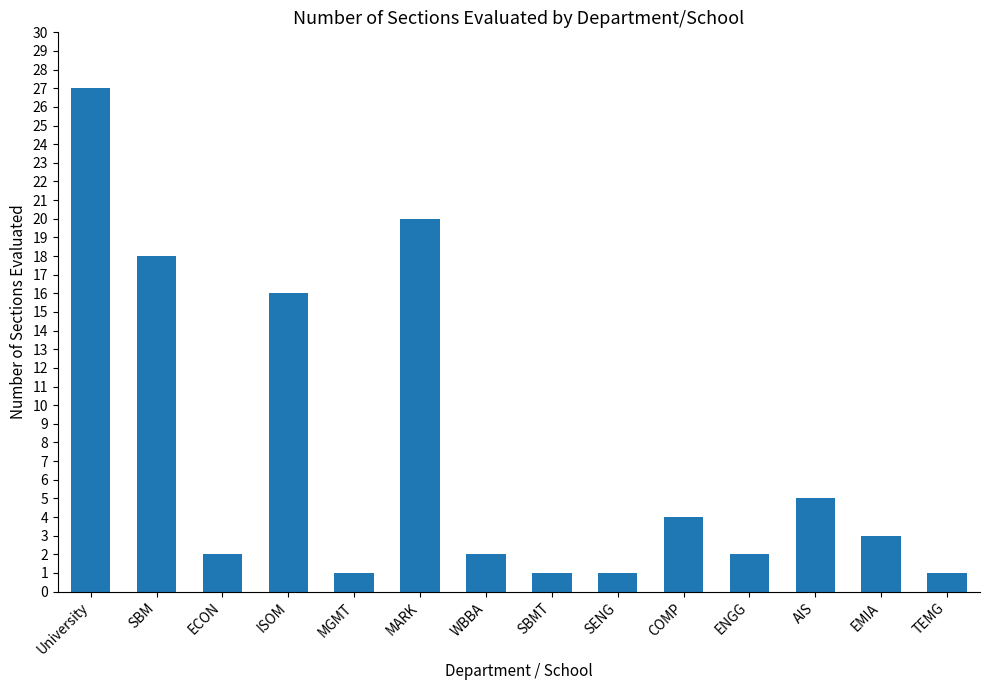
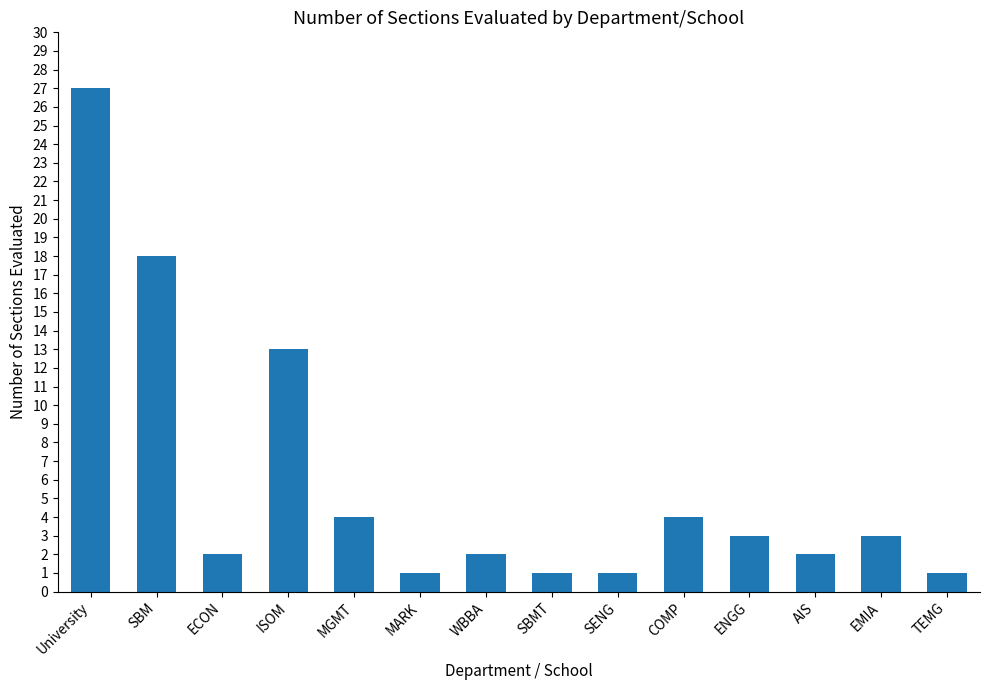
ISOM: 16 -> 13
MGMT: 1 -> 4
MARK: 20 -> 1
ENGG: 2 -> 3
AIS: 5 -> 2
